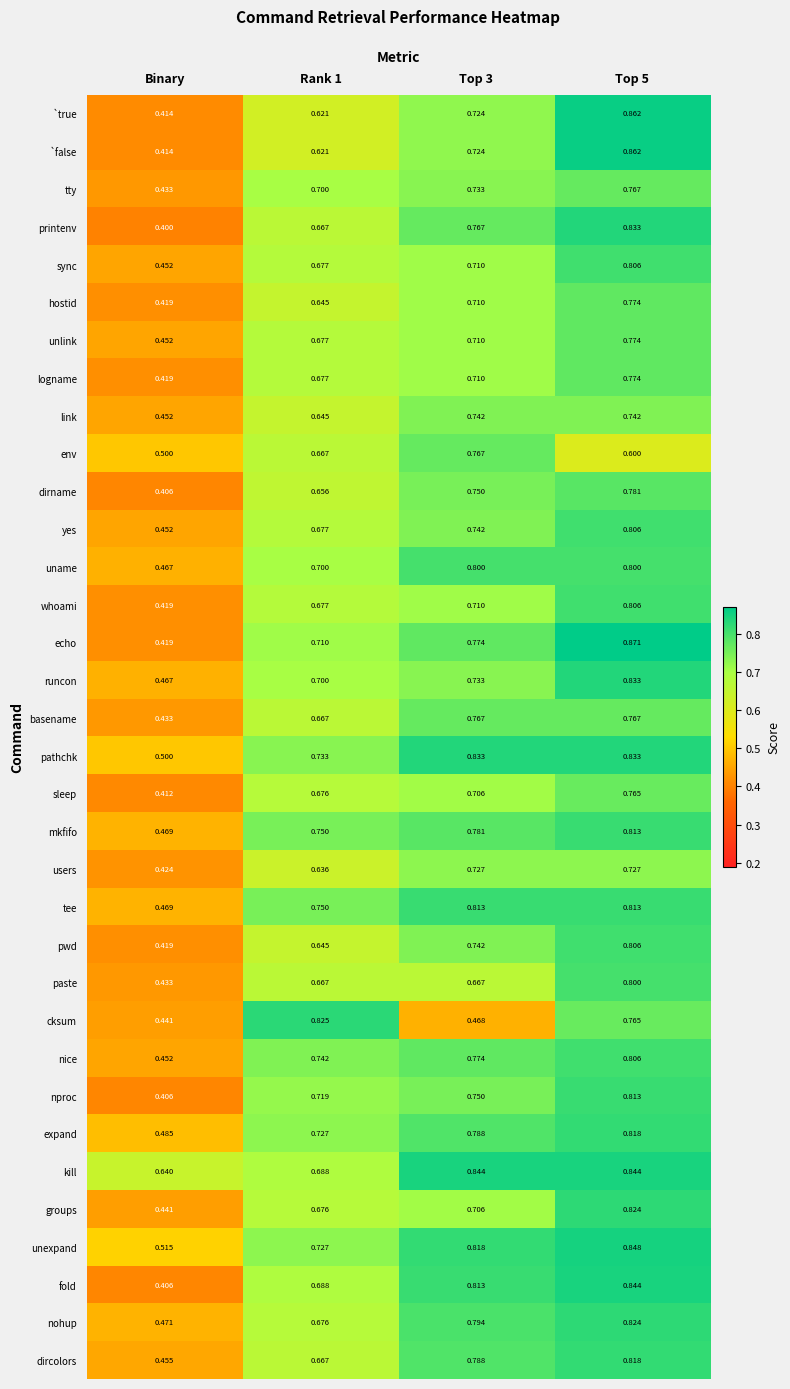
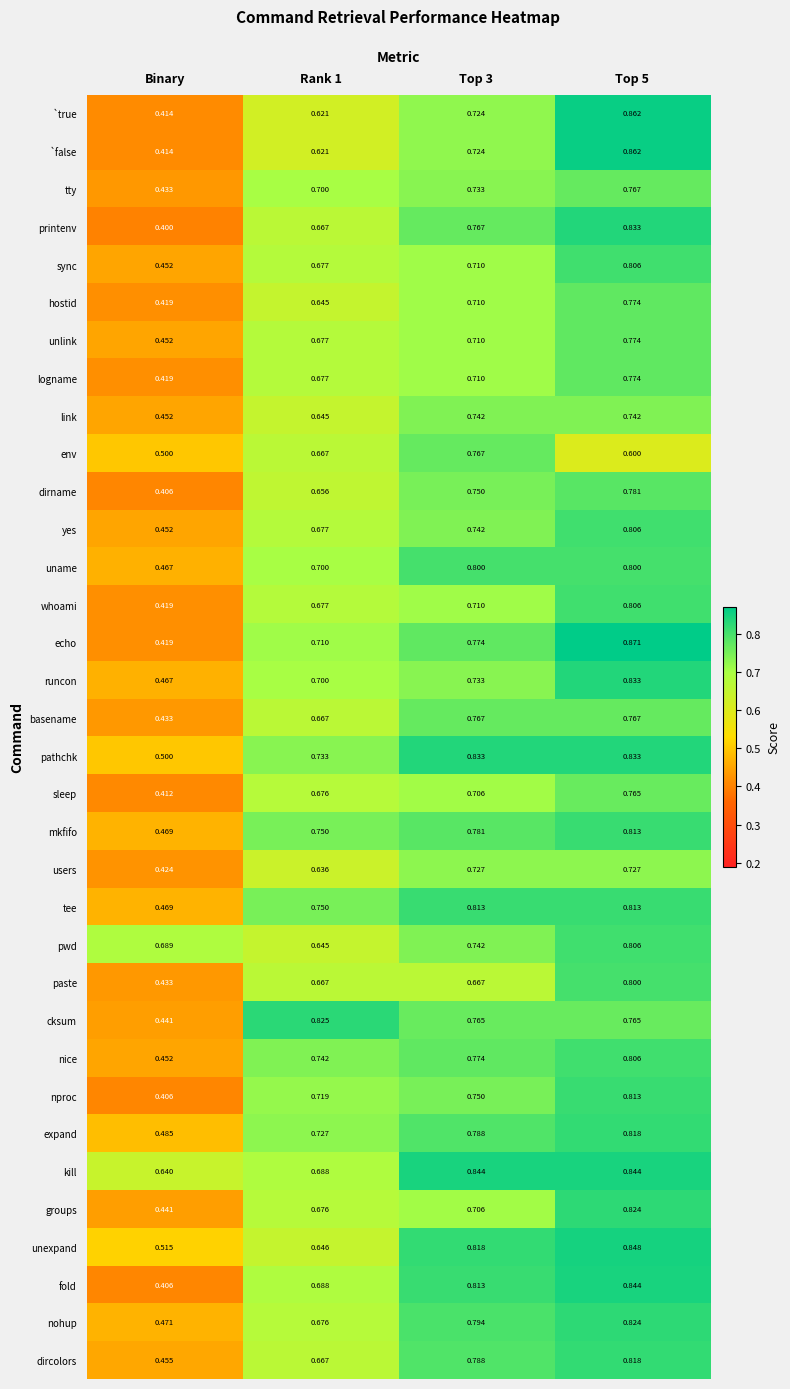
pwd, Binary: 0.419 -> 0.689
cksum, Top 3: 0.468 -> 0.765
unexpand, Rank 1: 0.727 -> 0.646
